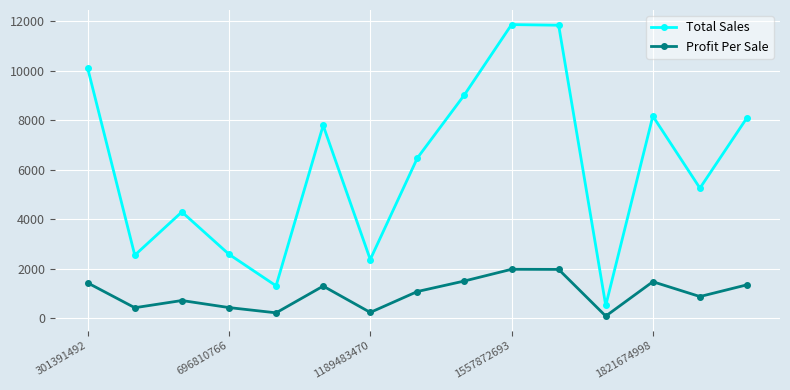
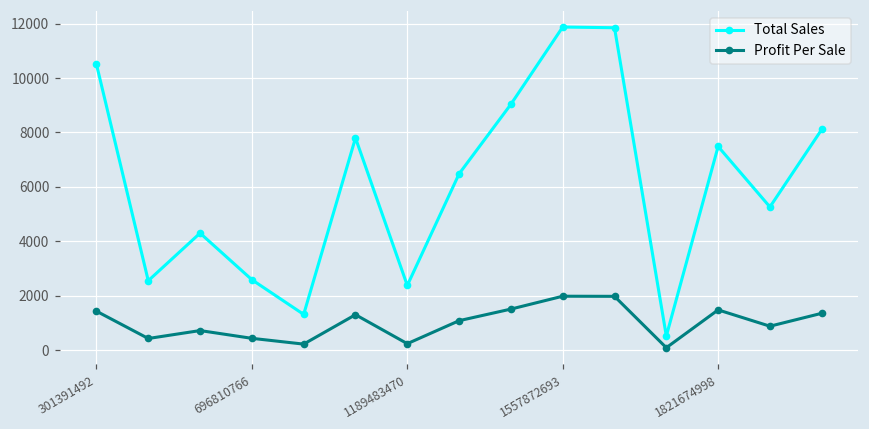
Total Sales, 301391492: 10100 -> 10500
Total Sales, 1821674998: 8200 -> 7500
